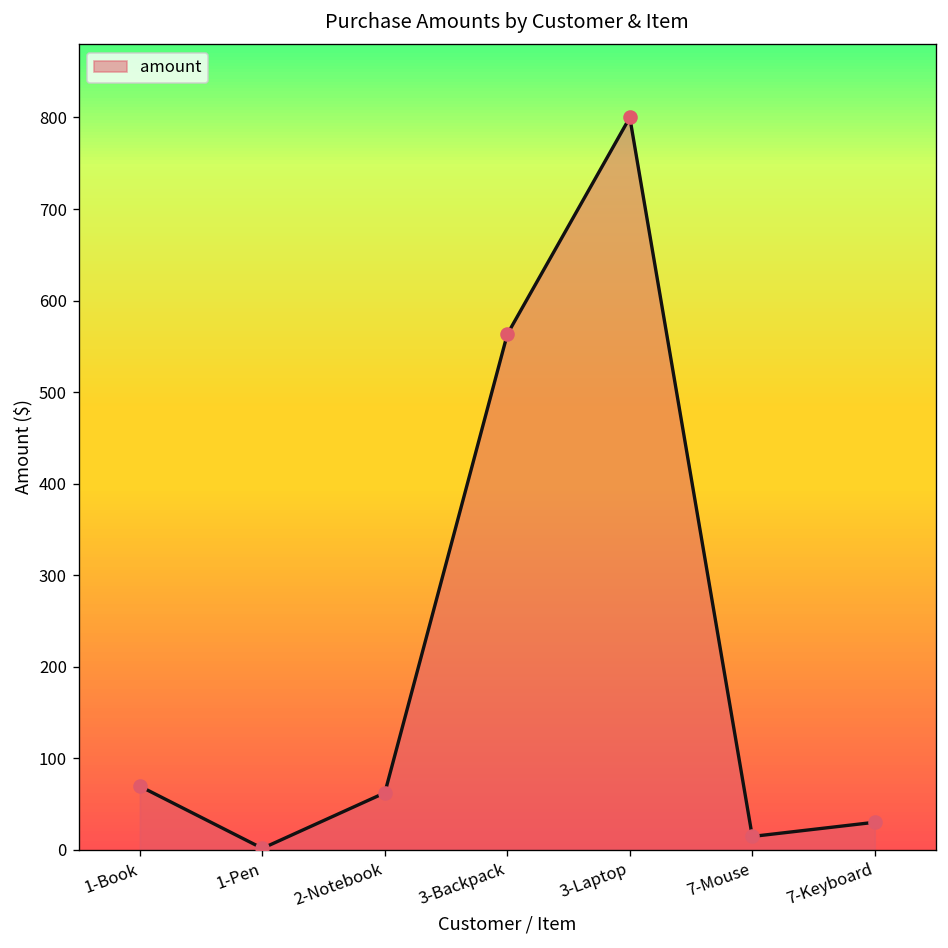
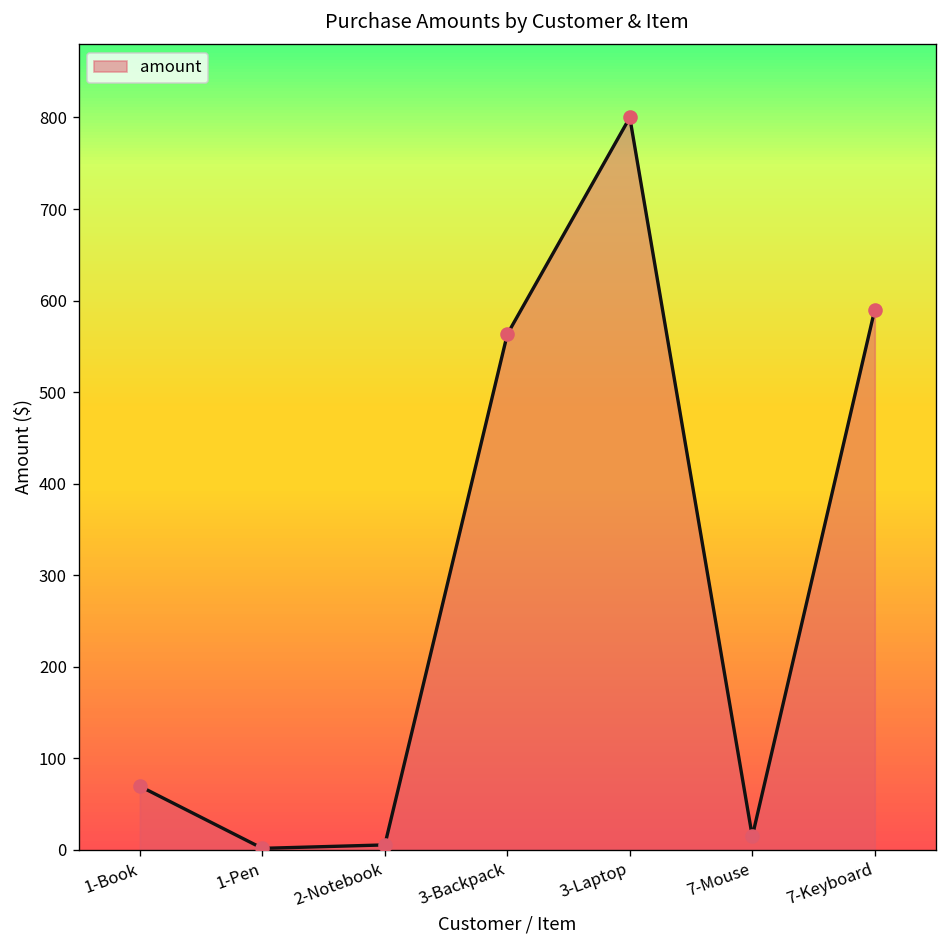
2-Notebook: 60 -> 10
7-Keyboard: 30 -> 590
